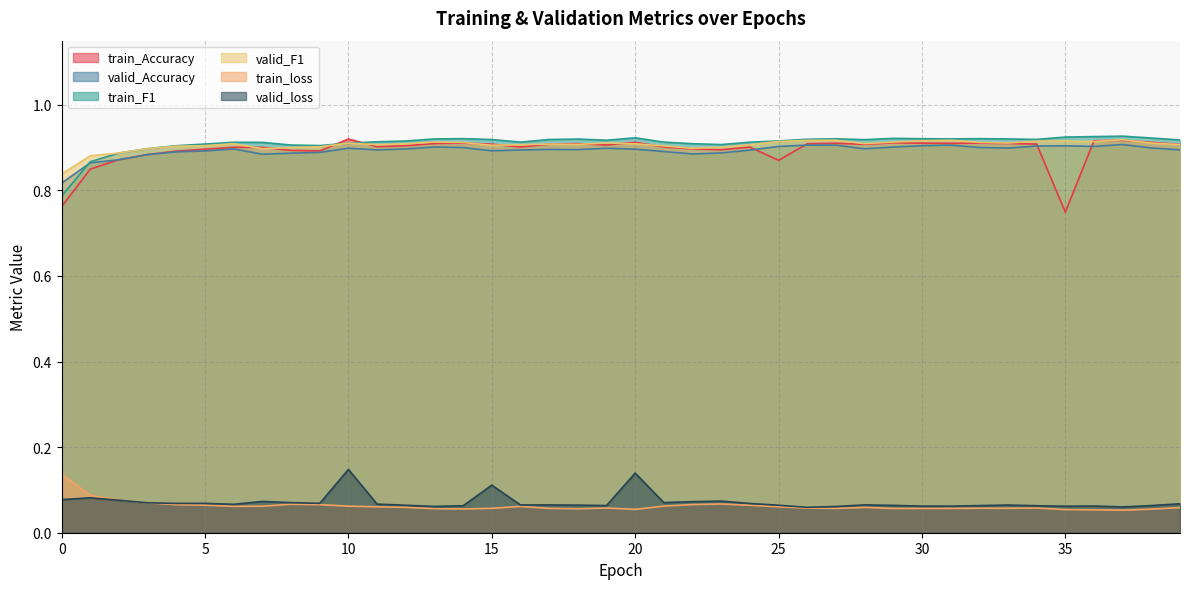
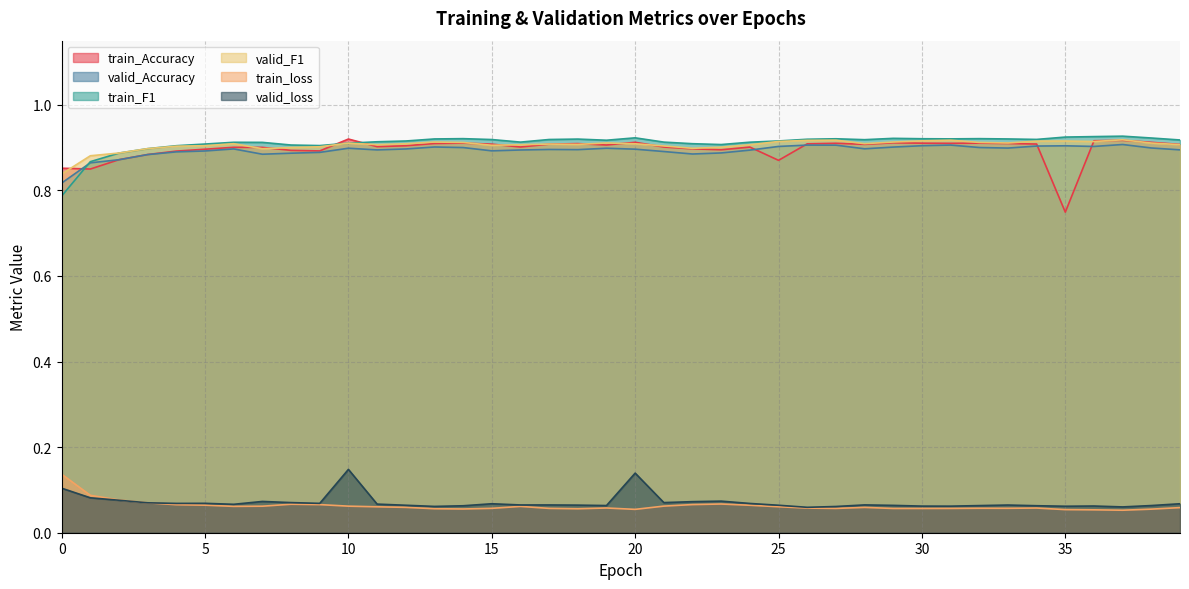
train_Accuracy, 0: 0.76 -> 0.85
valid_loss, 0: 0.08 -> 0.10
valid_loss, 15: 0.11 -> 0.07
